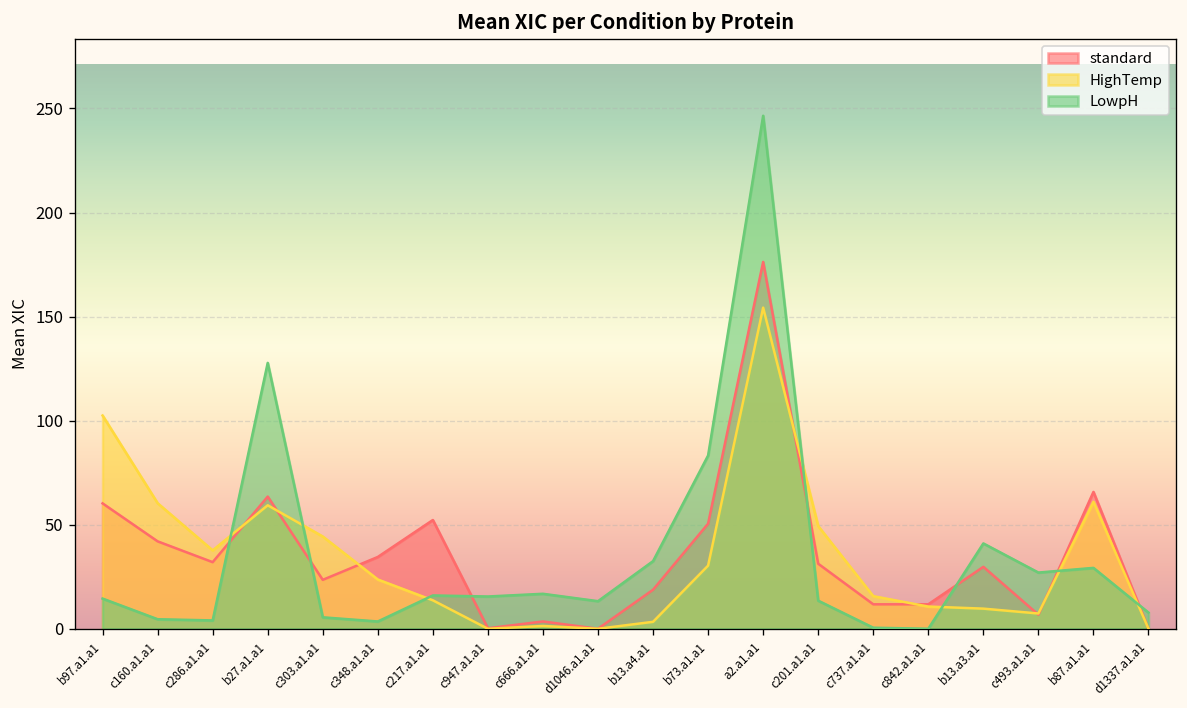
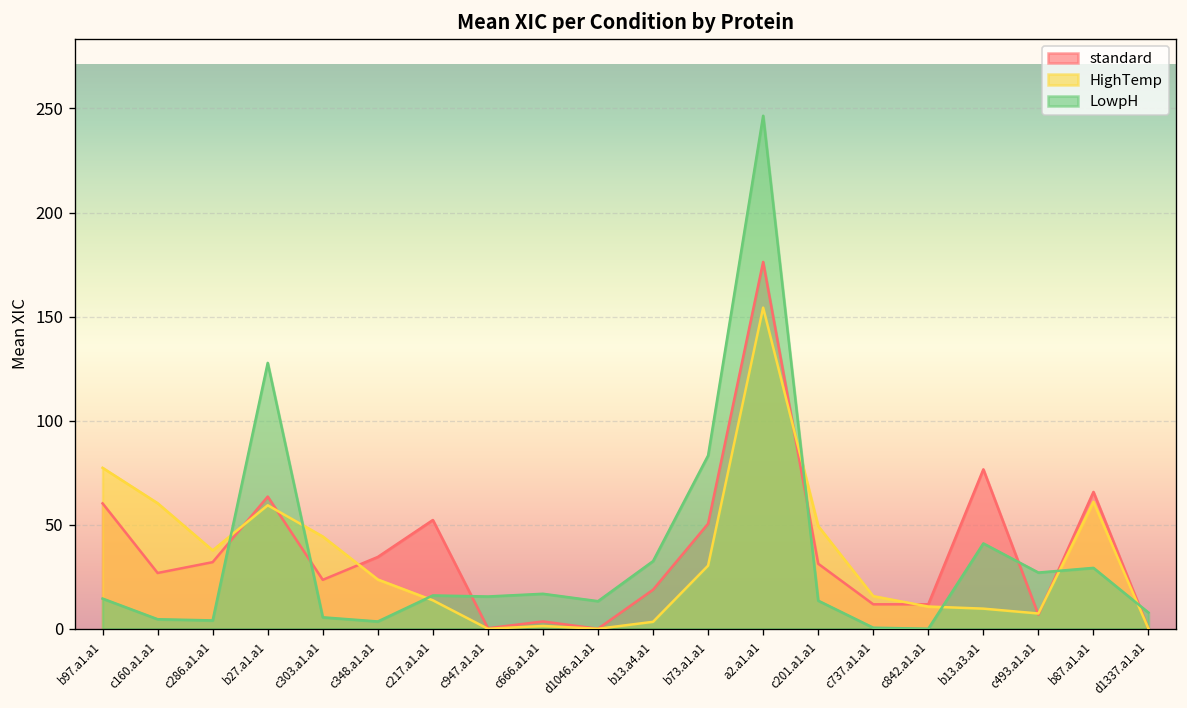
HighTemp, b97.a1.a1: 102 -> 77
standard, c160.a1.a1: 42 -> 27
standard, b13.a3.a1: 30 -> 77
